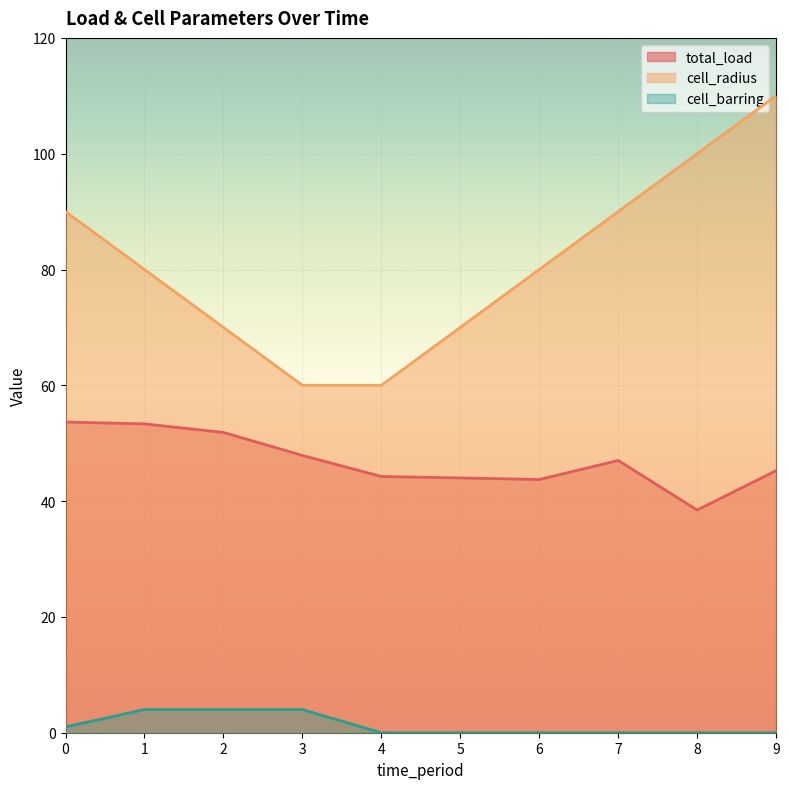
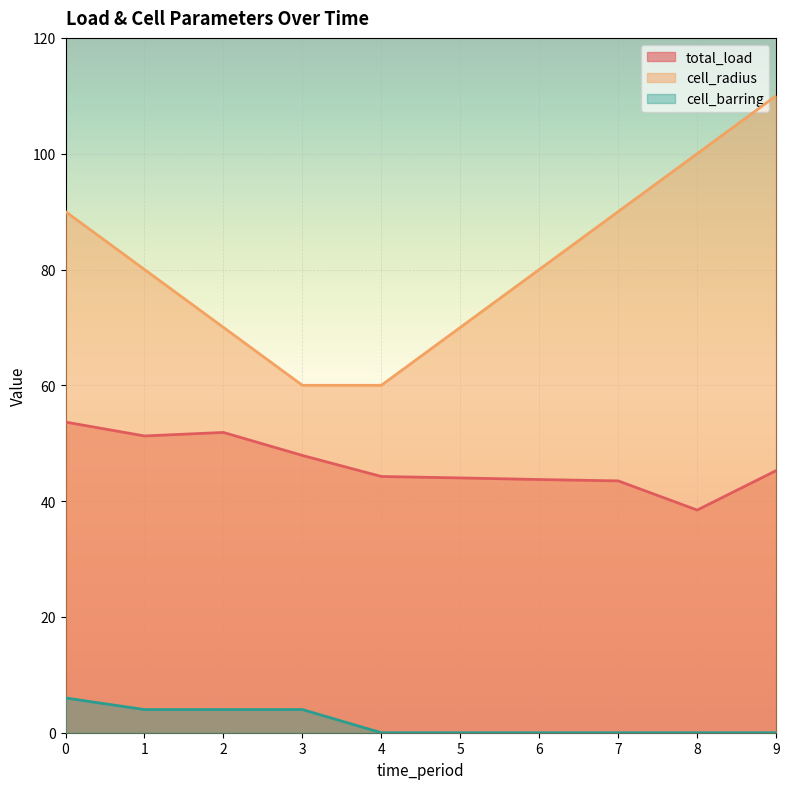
cell_barring, 0: 1 -> 6
total_load, 1: 53 -> 51
total_load, 7: 47 -> 43
